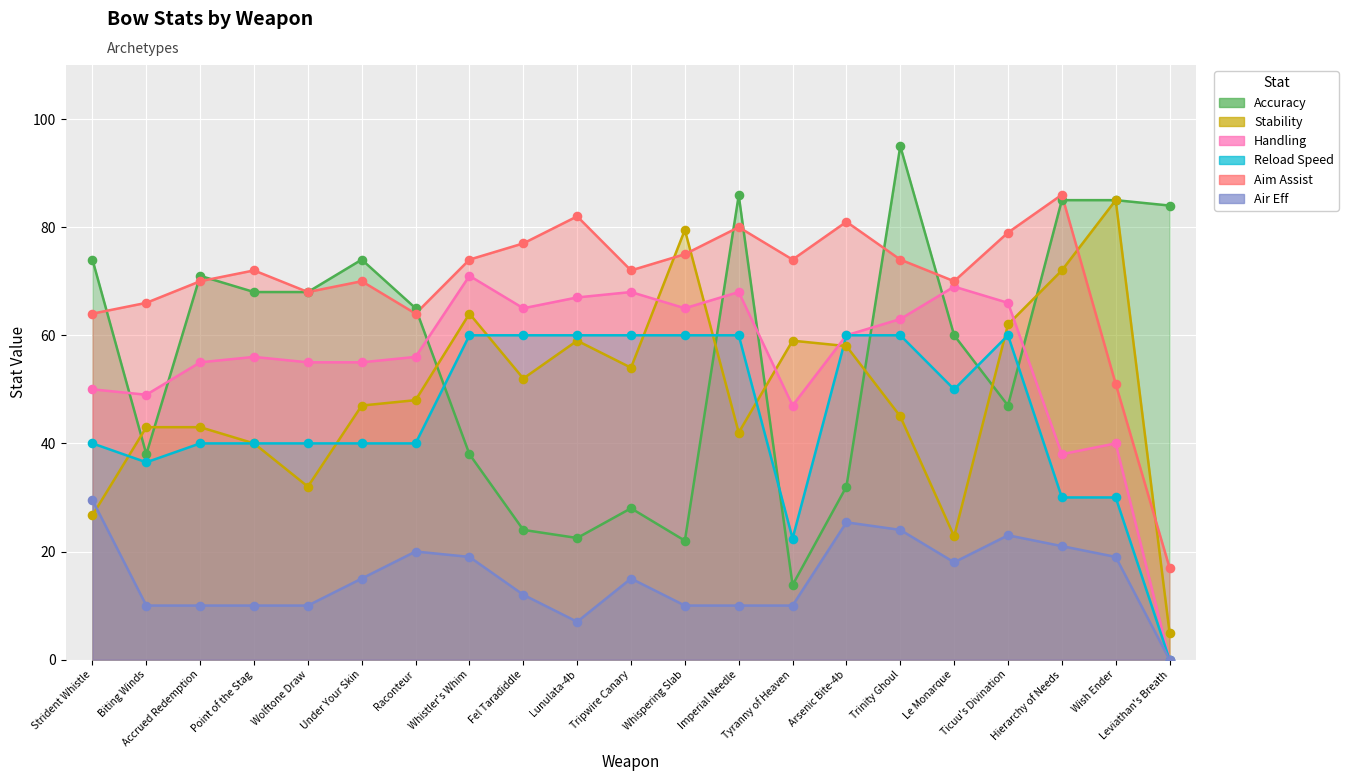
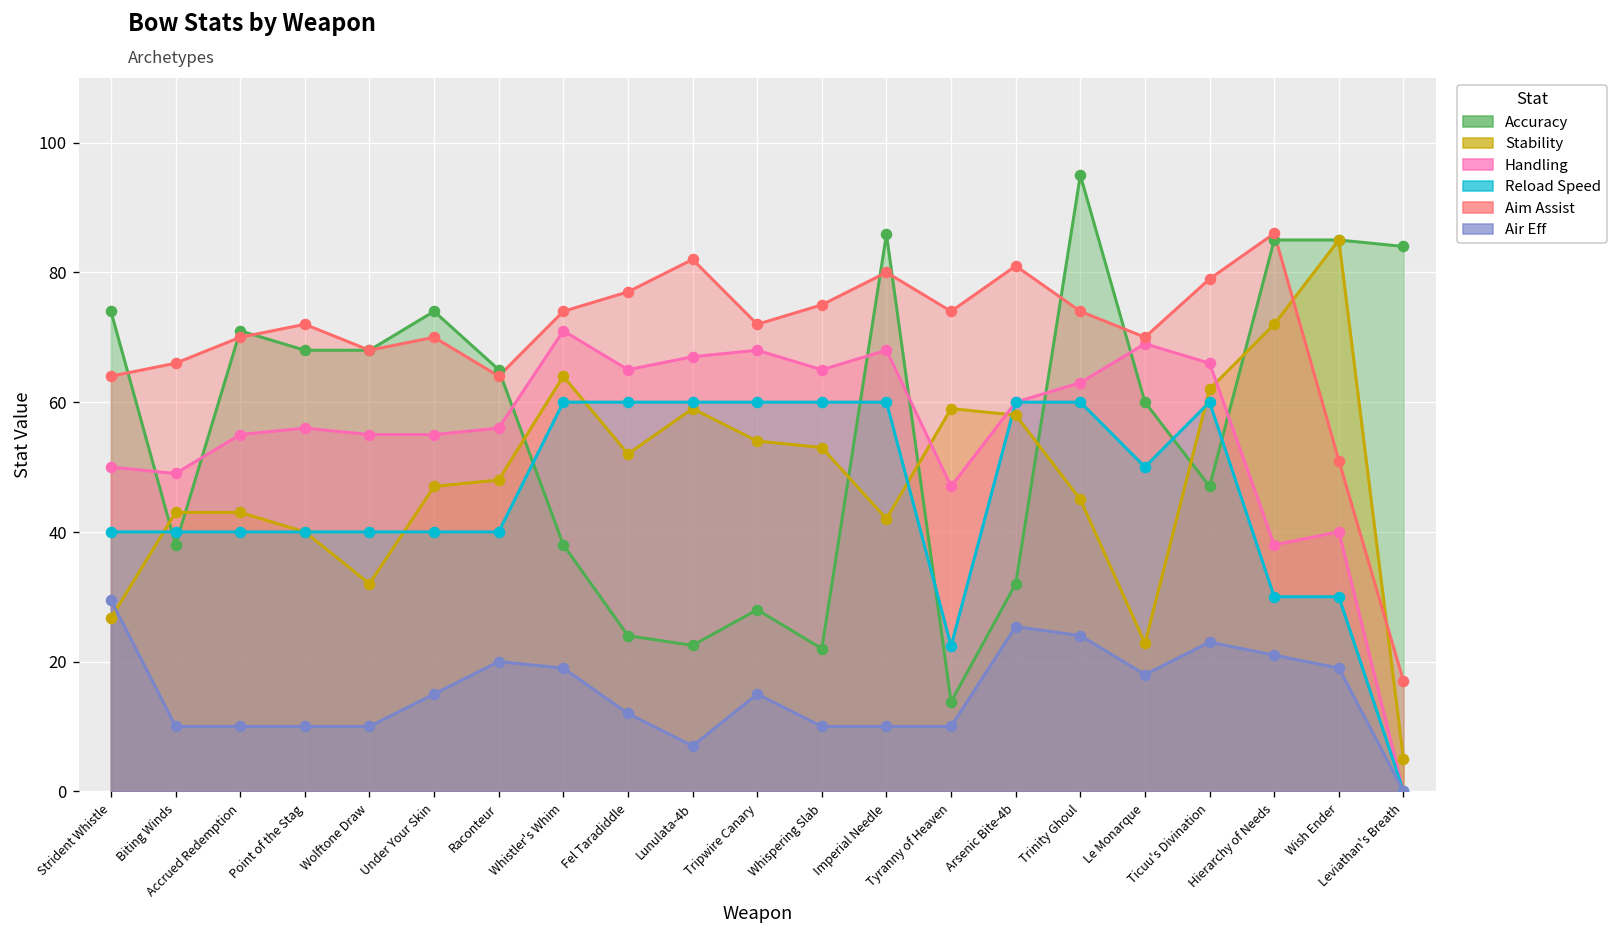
Reload Speed, Biting Winds: 37 -> 40
Stability, Whispering Slab: 80 -> 53
